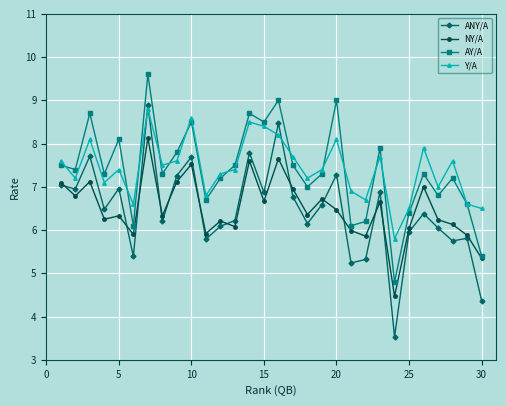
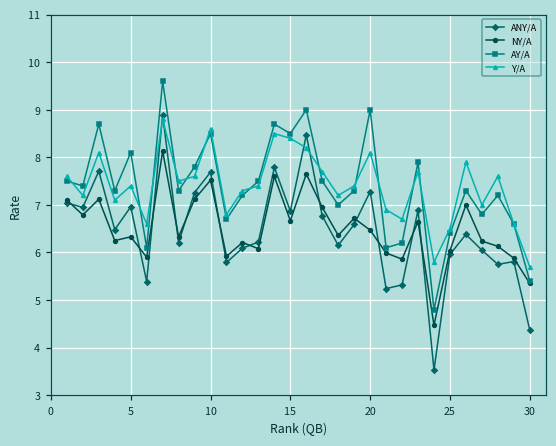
Y/A, 30: 6.5 -> 5.7
